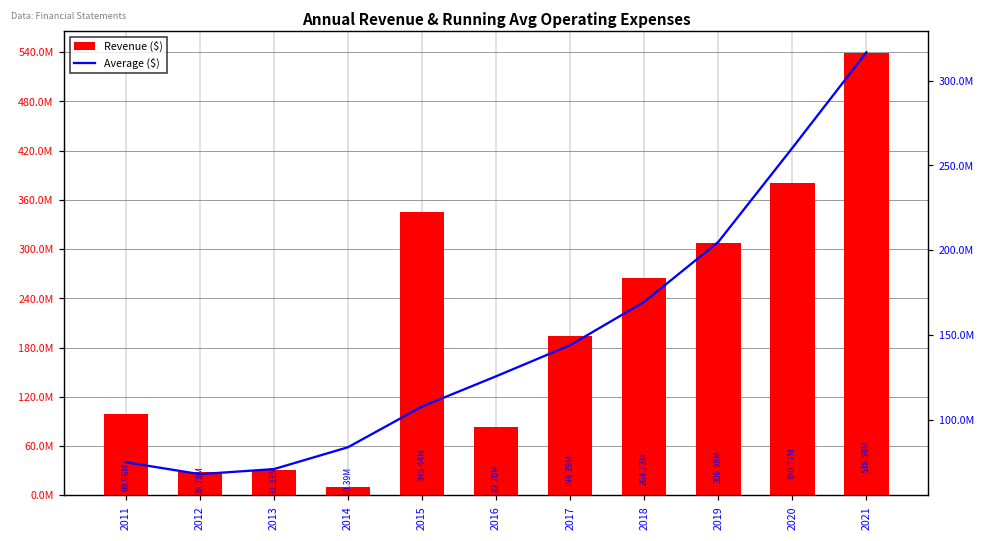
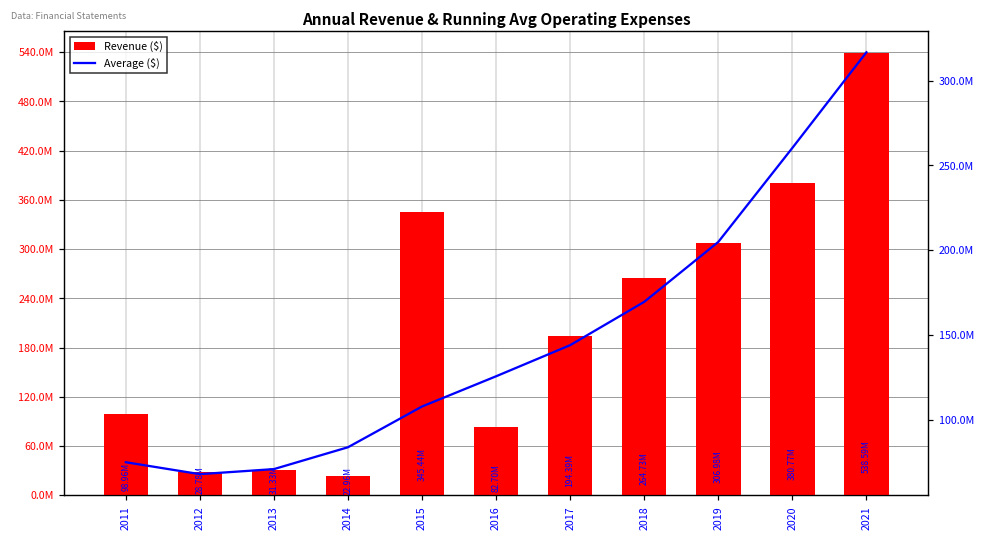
Revenue ($), 2014: 10.39M -> 22.96M
